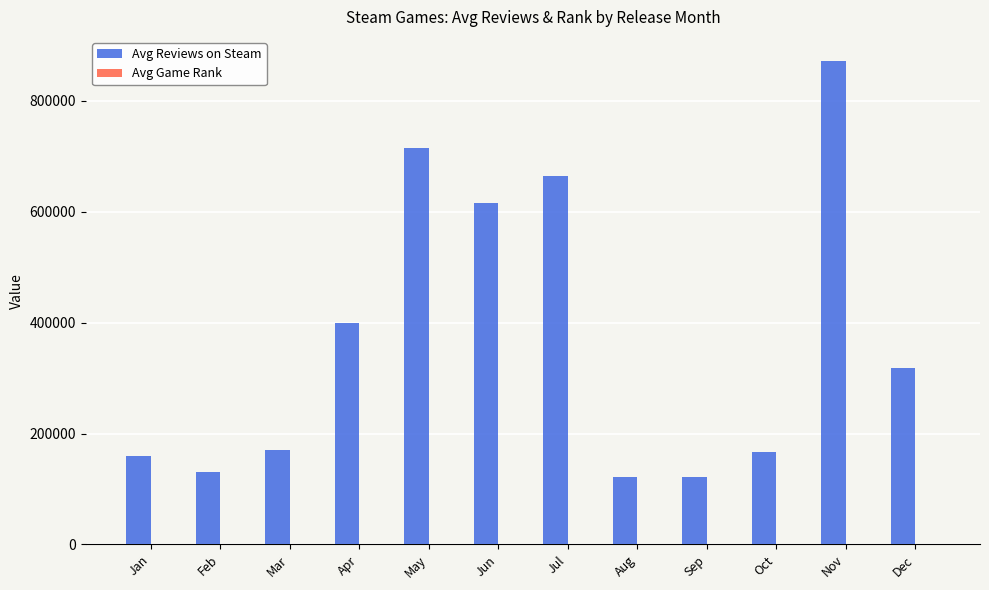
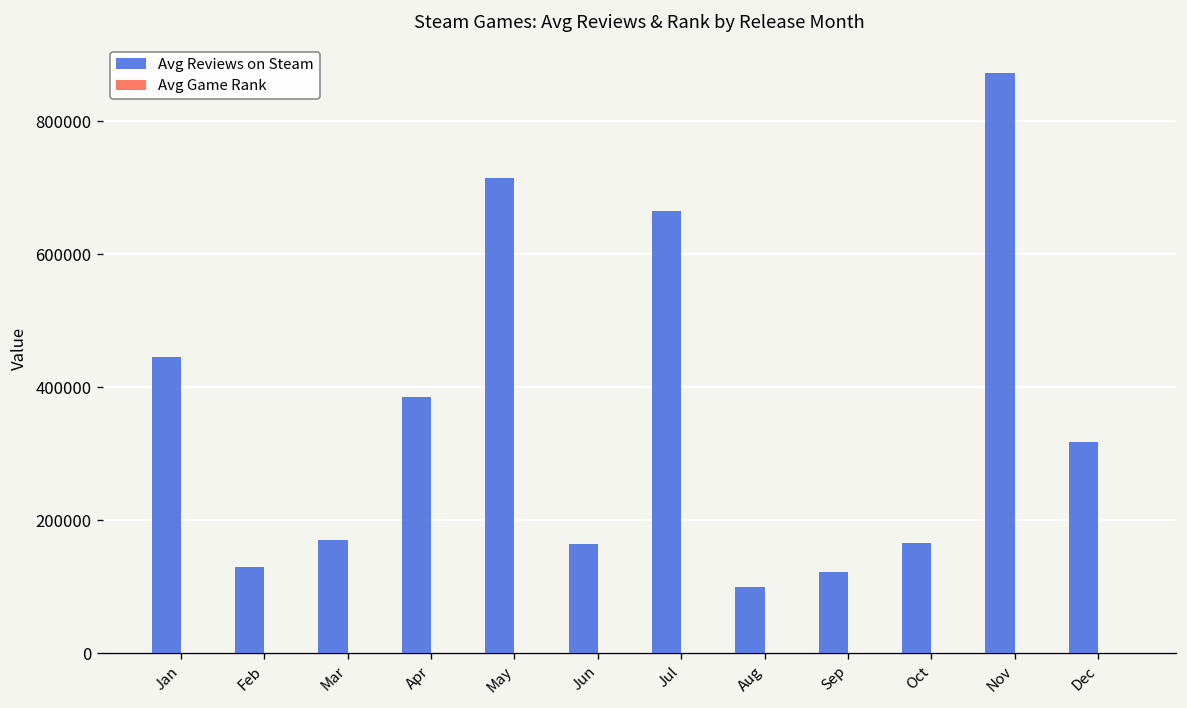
Avg Reviews on Steam, Jan: 160000 -> 450000
Avg Reviews on Steam, Apr: 400000 -> 380000
Avg Reviews on Steam, Jun: 620000 -> 160000
Avg Reviews on Steam, Aug: 120000 -> 100000
